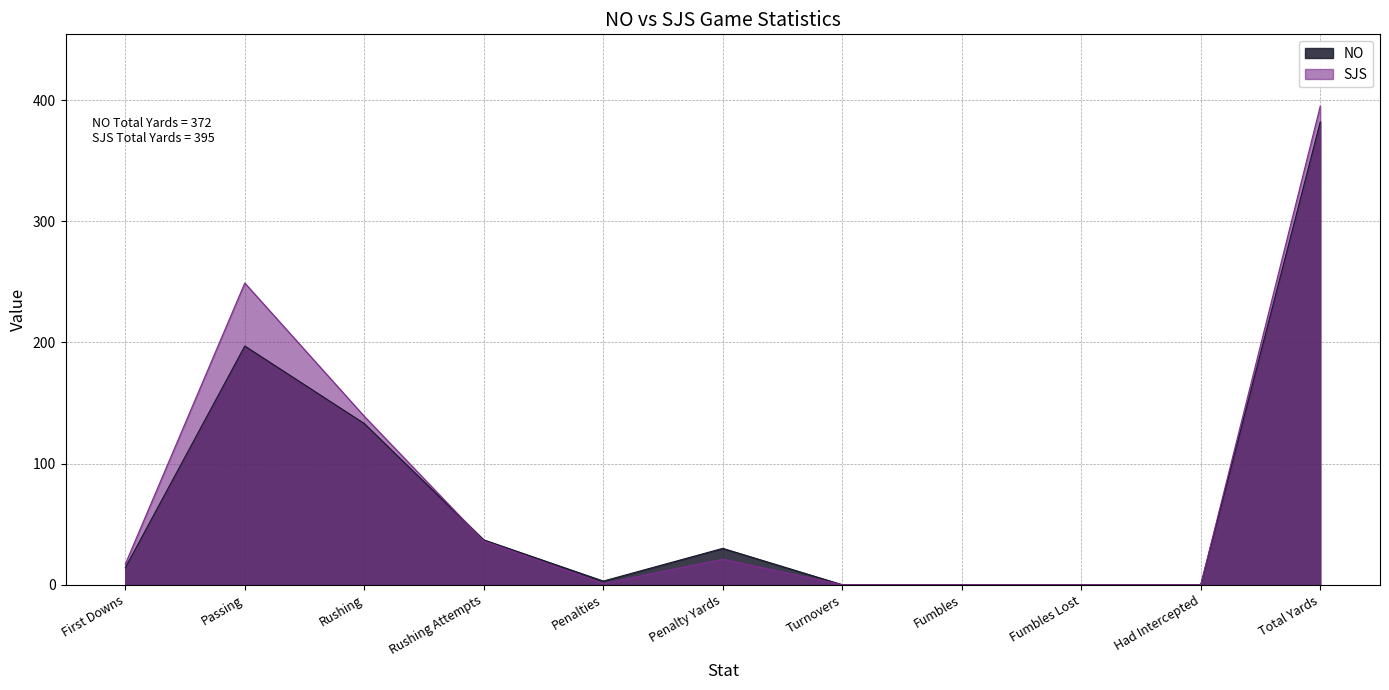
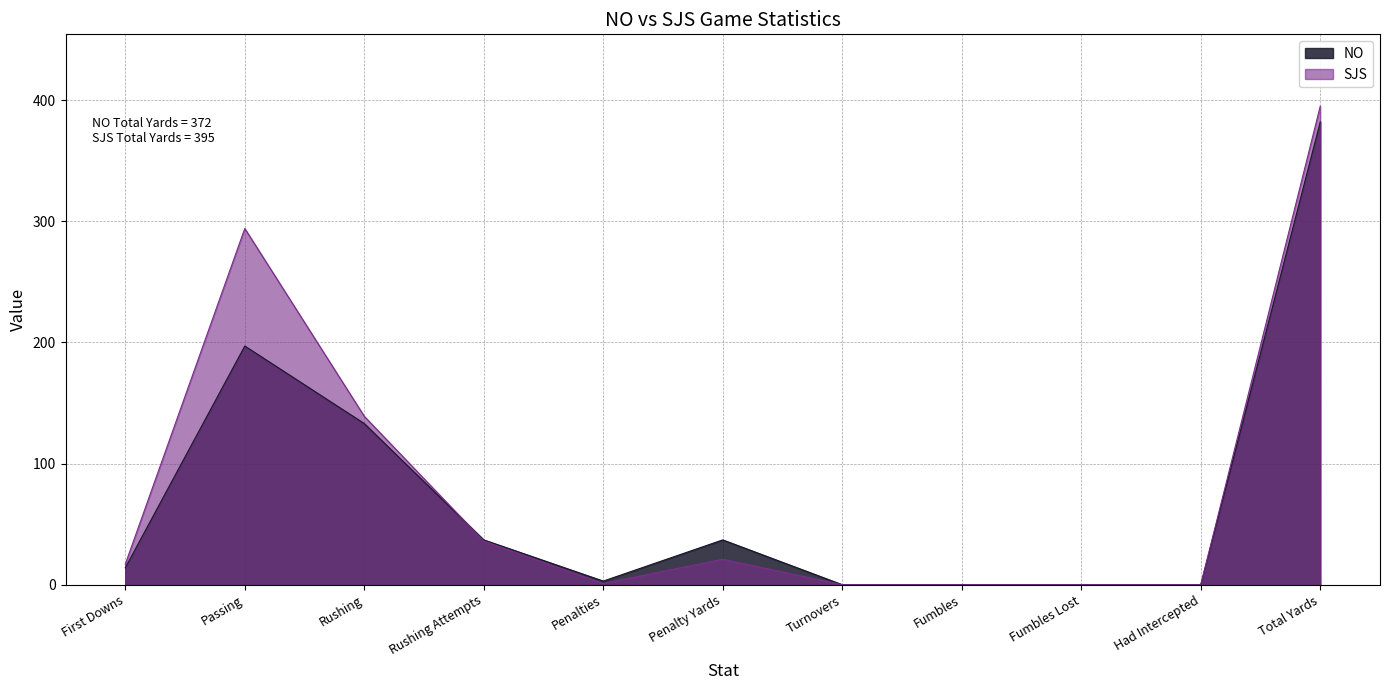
SJS, Passing: 249 -> 294
NO, Penalty Yards: 30 -> 37
